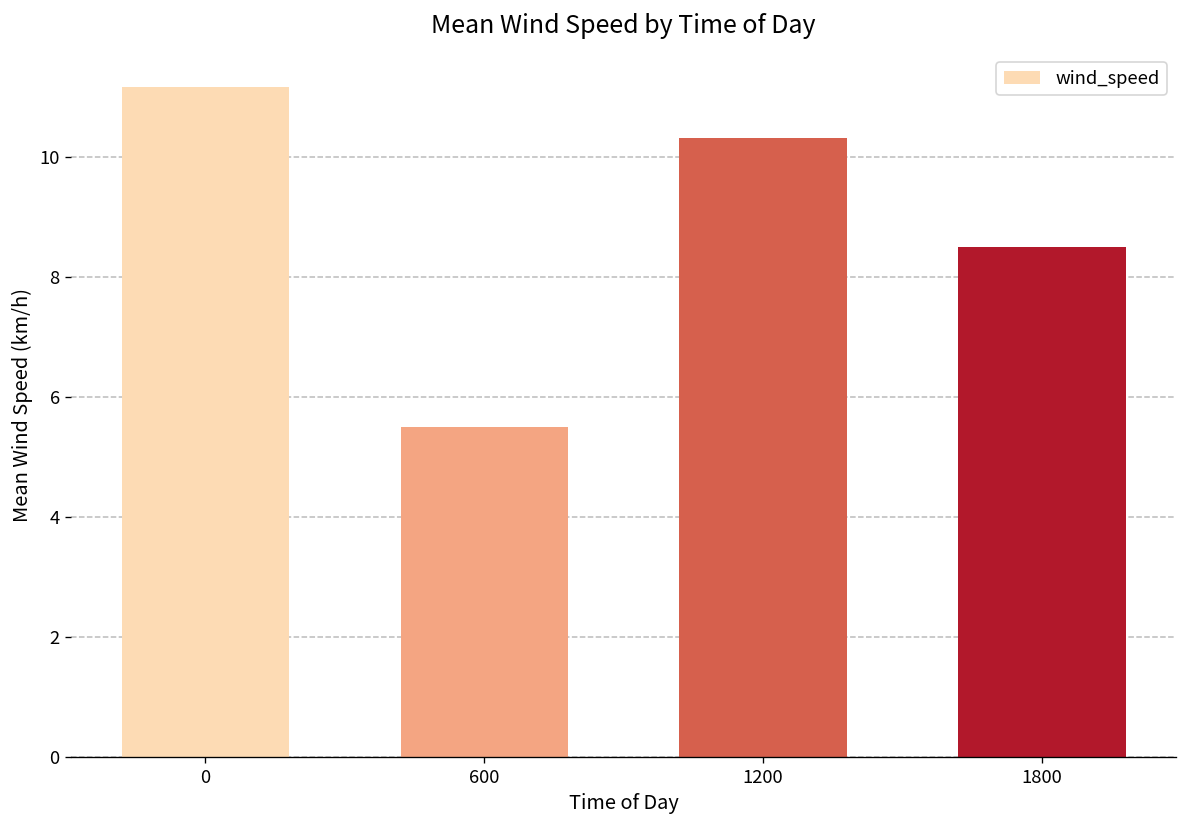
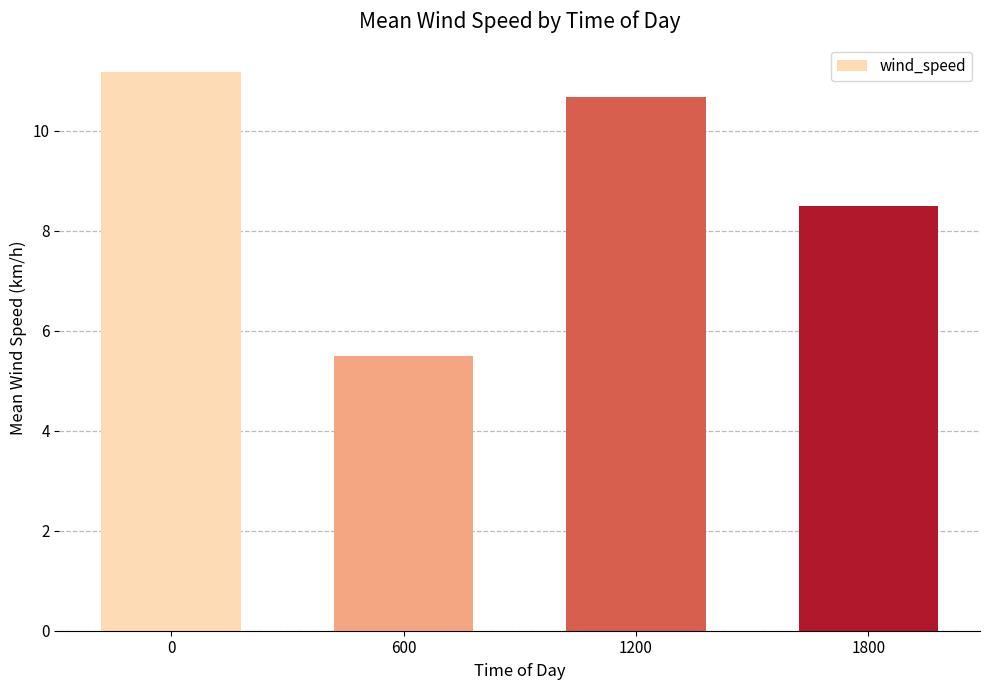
1200: 10.3 -> 10.7
